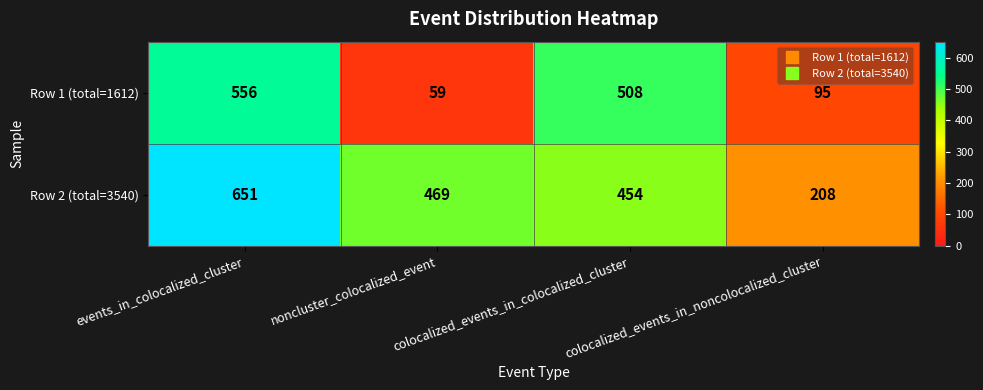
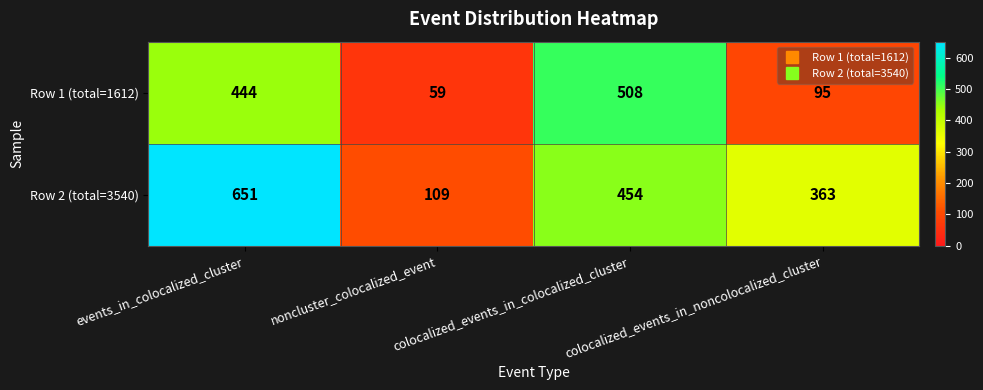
Row 1 (total=1612), events_in_colocalized_cluster: 556 -> 444
Row 2 (total=3540), noncluster_colocalized_event: 469 -> 109
Row 2 (total=3540), colocalized_events_in_noncolocalized_cluster: 208 -> 363
